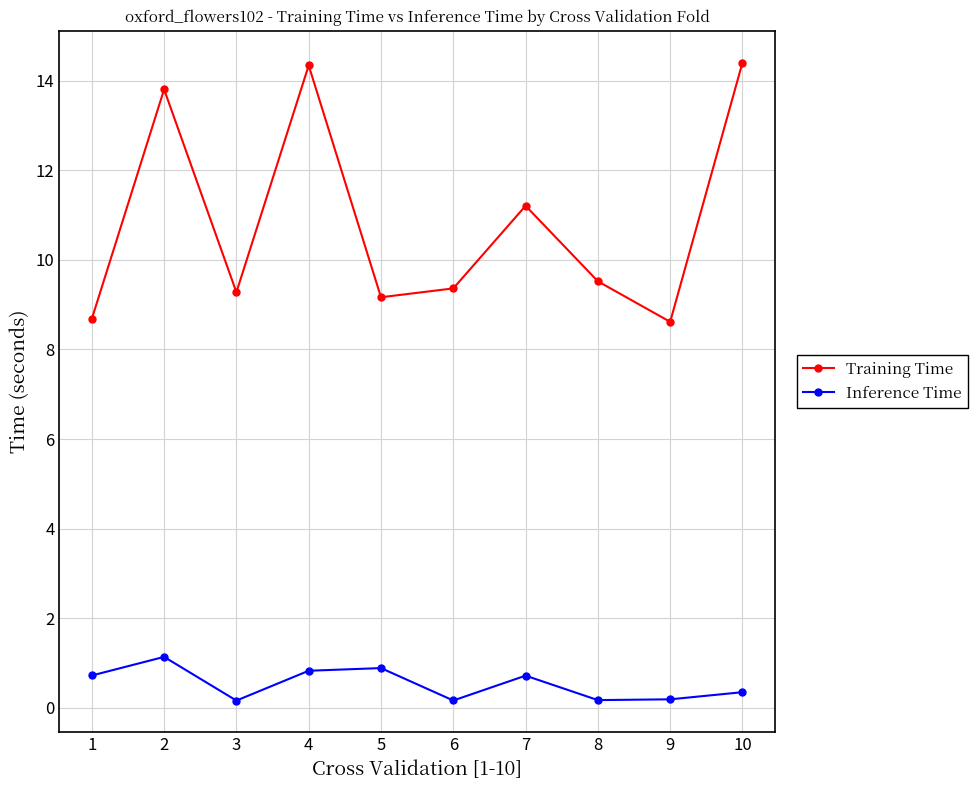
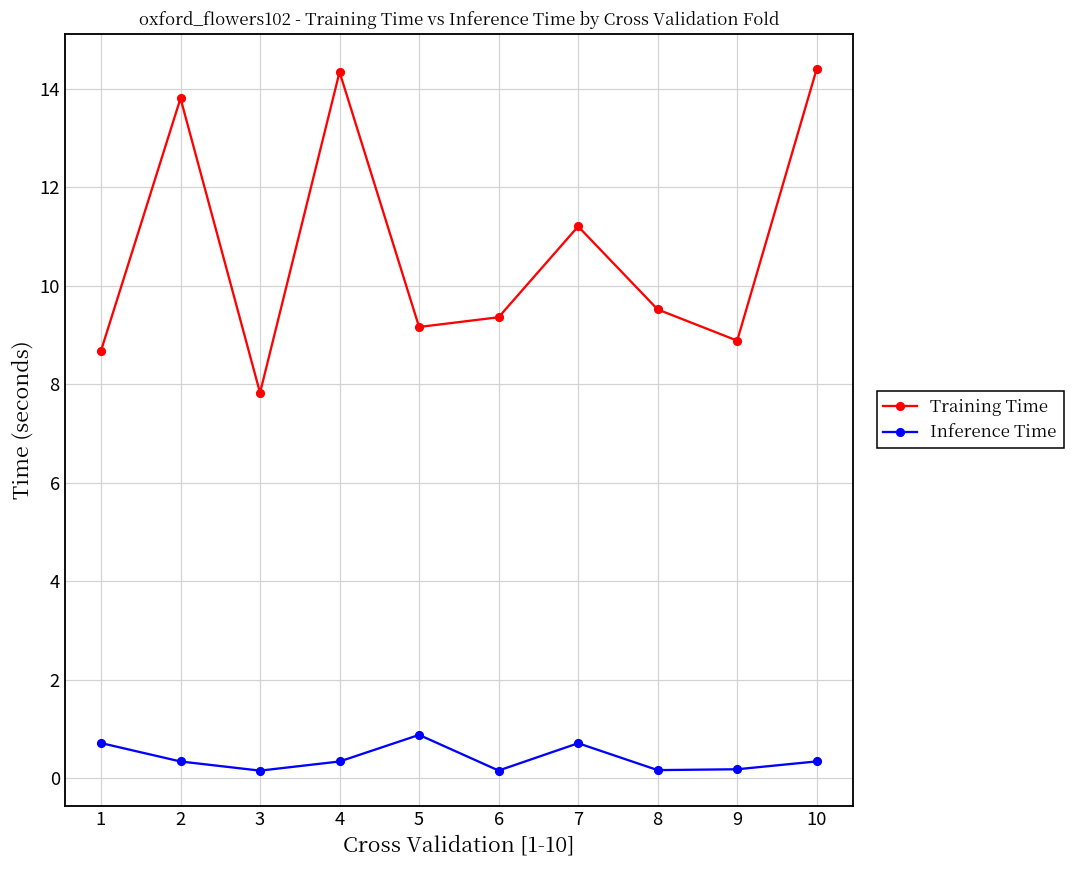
Inference Time, 2: 1.1 -> 0.3
Training Time, 3: 9.3 -> 7.8
Inference Time, 4: 0.8 -> 0.3
Training Time, 9: 8.6 -> 8.9
